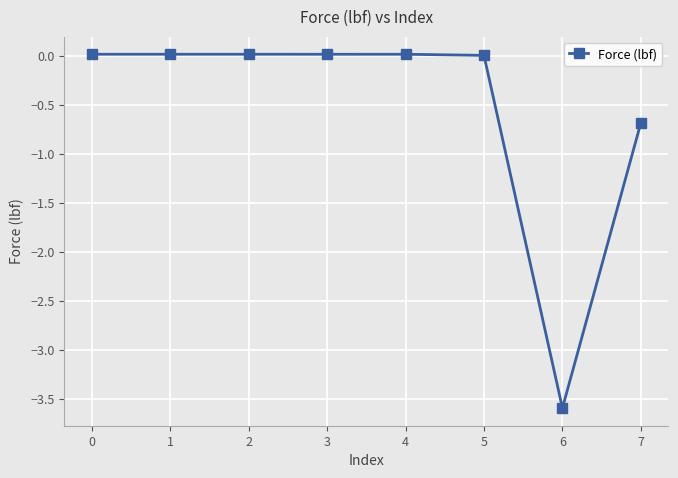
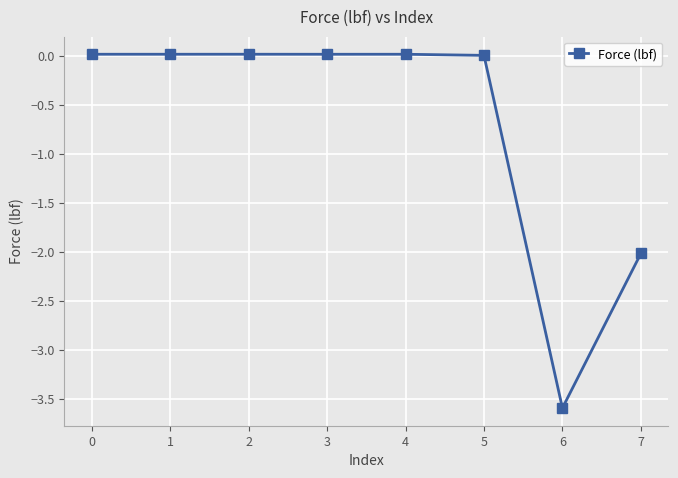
7: -0.7 -> -2.0
